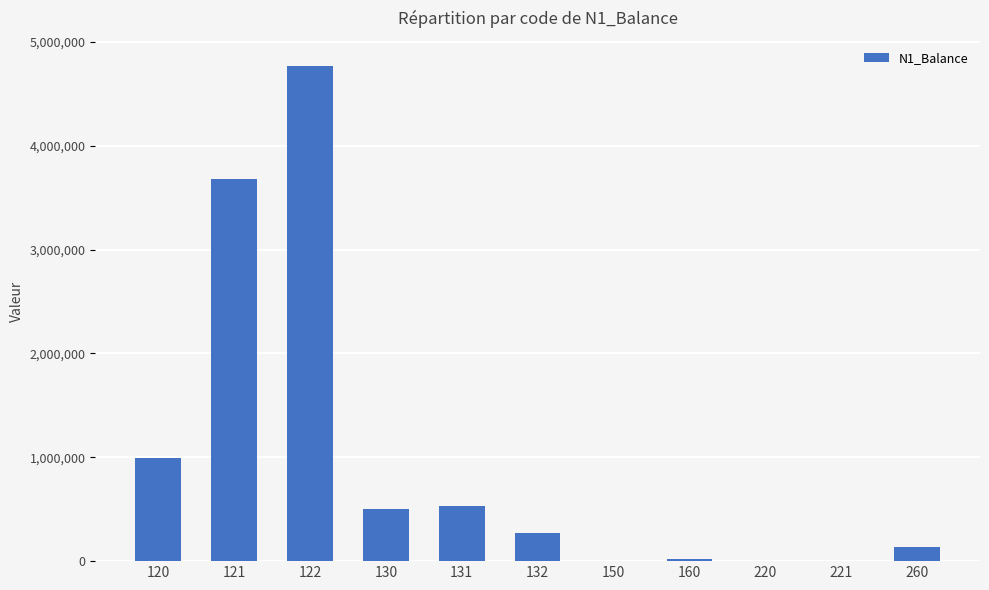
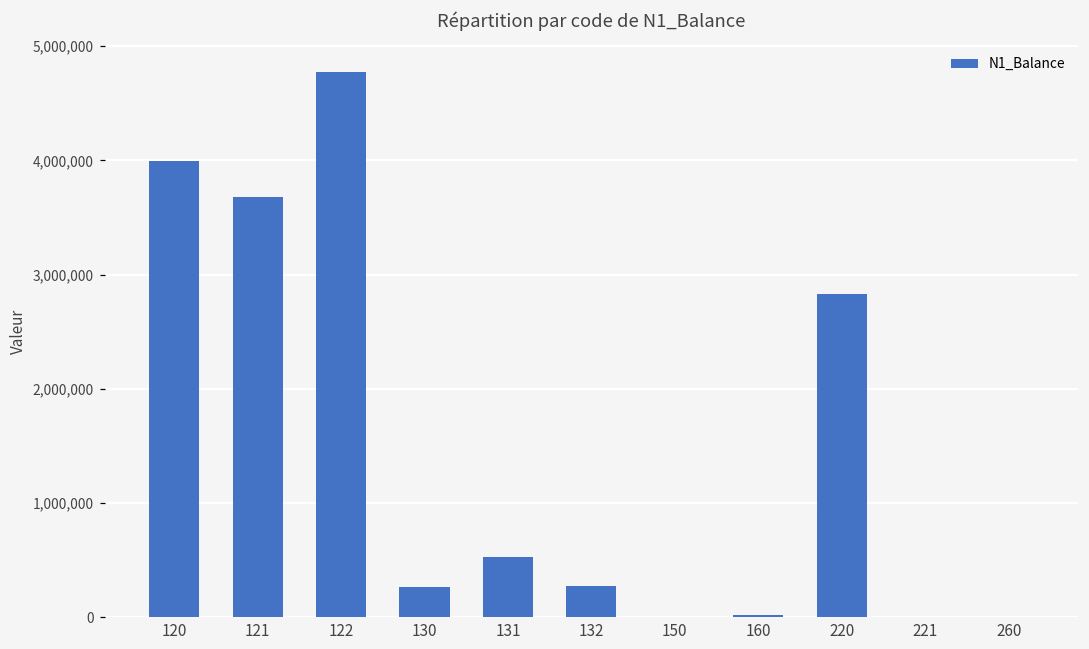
120: 990,000 -> 4,000,000
130: 500,000 -> 270,000
220: 0 -> 2,830,000
260: 130,000 -> 10,000
